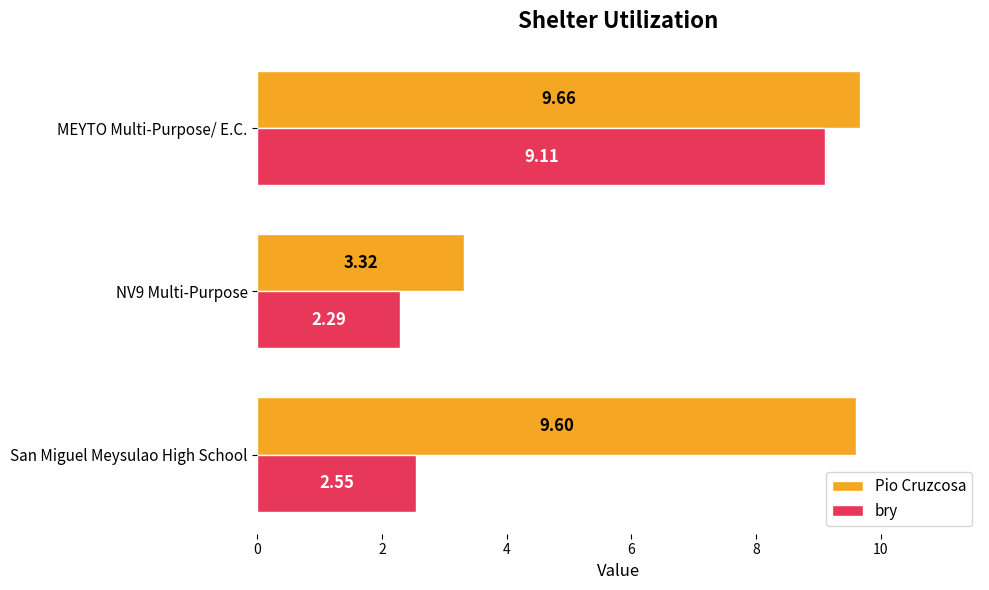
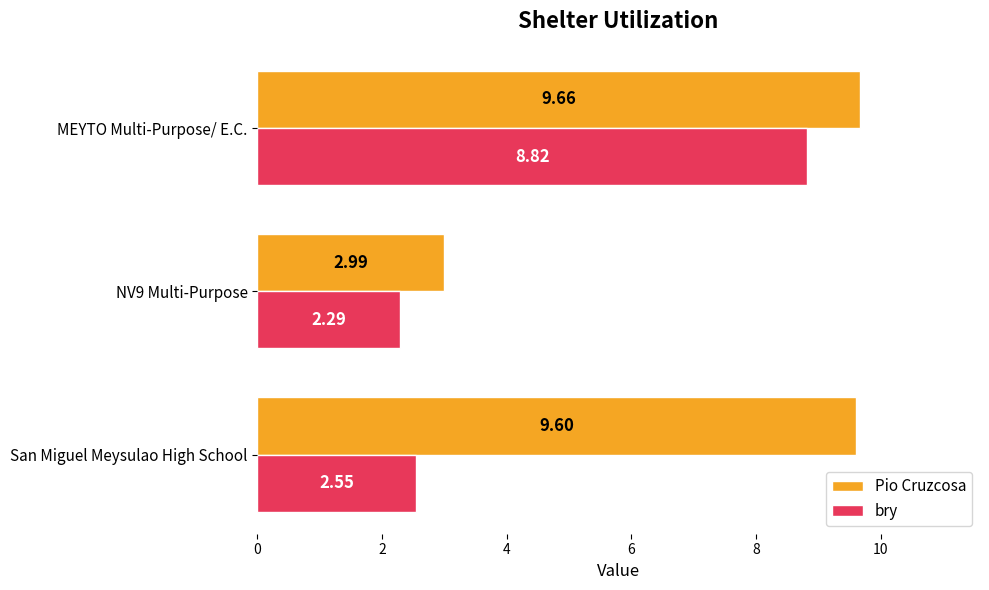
bry, MEYTO Multi-Purpose/ E.C.: 9.11 -> 8.82
Pio Cruzcosa, NV9 Multi-Purpose: 3.32 -> 2.99
